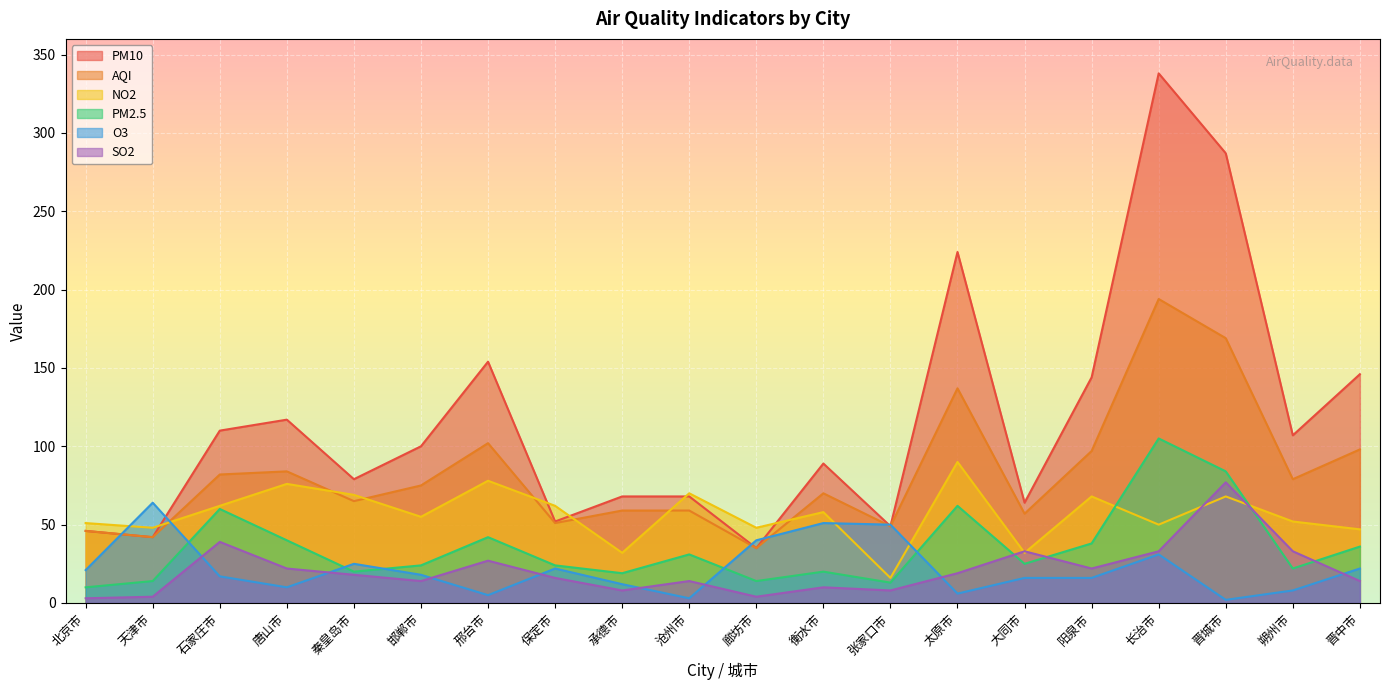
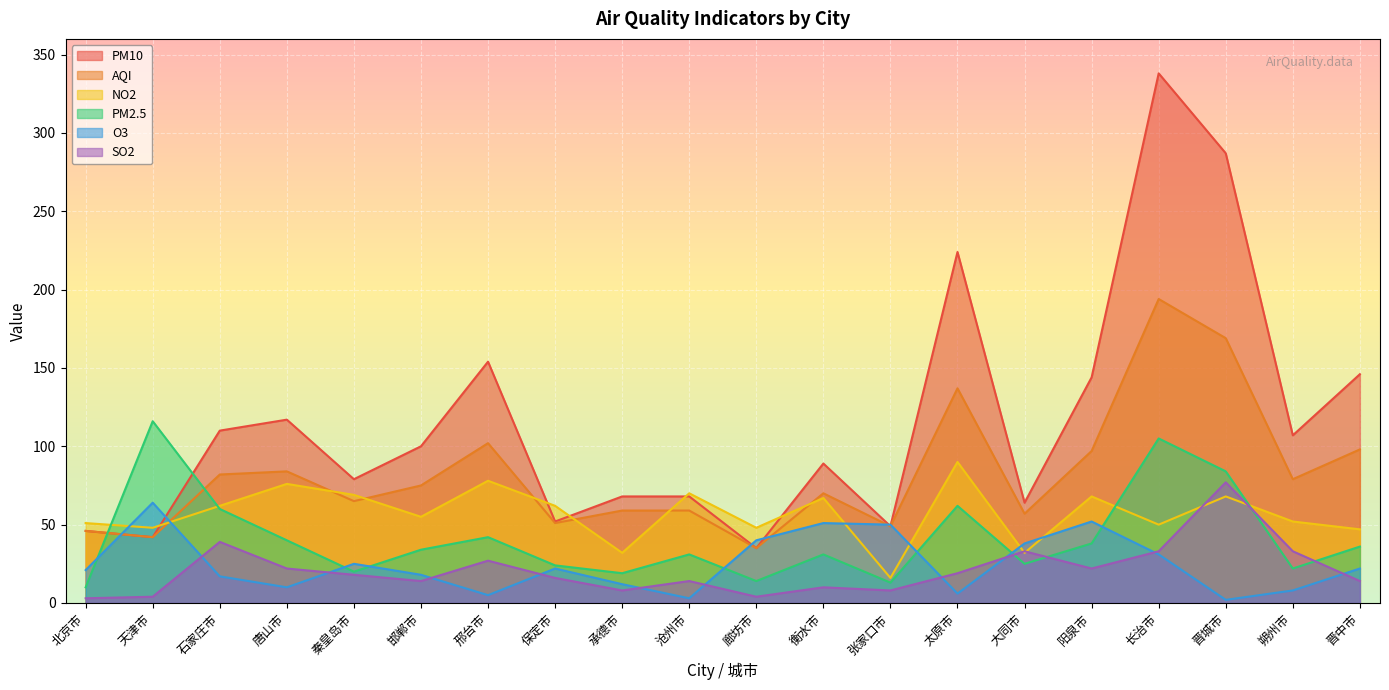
PM2.5, 天津市: 14 -> 116
PM2.5, 邯郸市: 24 -> 34
NO2, 衡水市: 58 -> 67
PM2.5, 衡水市: 20 -> 31
O3, 大同市: 16 -> 38
O3, 阳泉市: 16 -> 52
